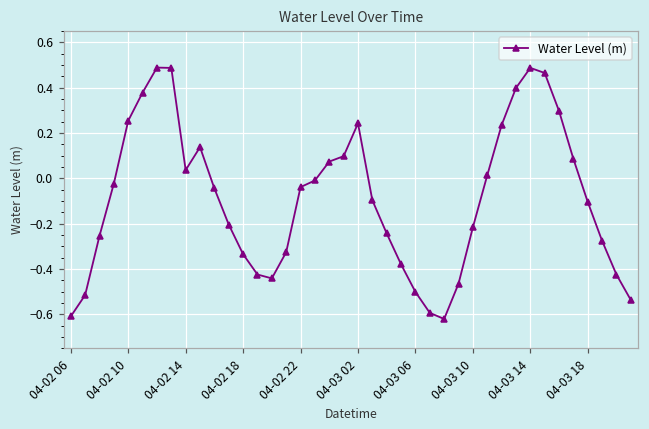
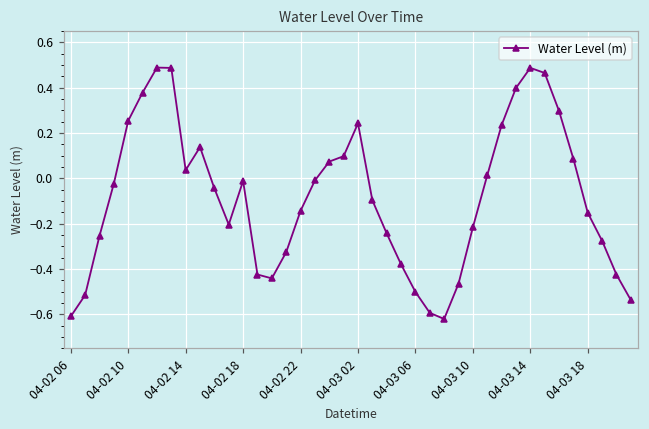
04-02 18: -0.33 -> -0.01
04-02 22: -0.04 -> -0.14
04-03 18: -0.10 -> -0.15
